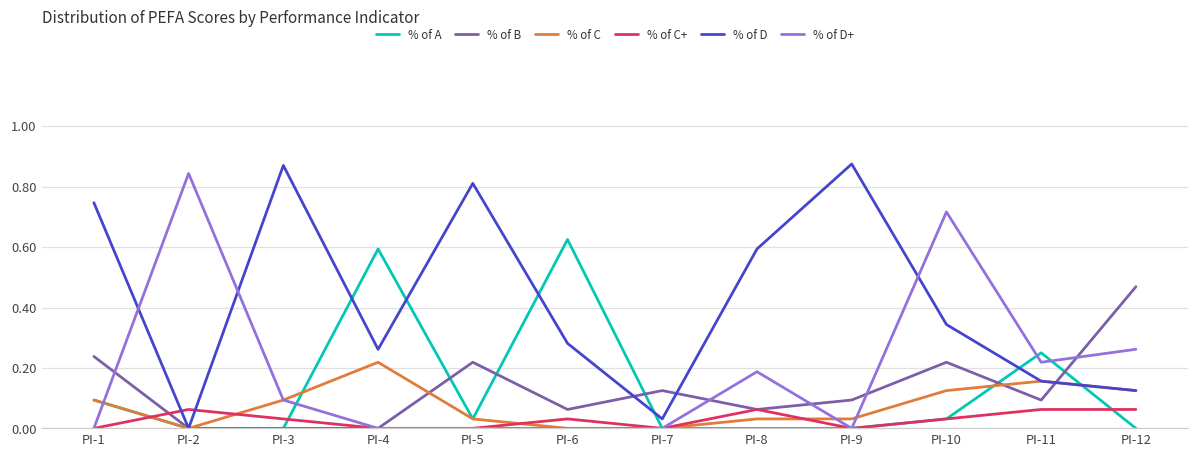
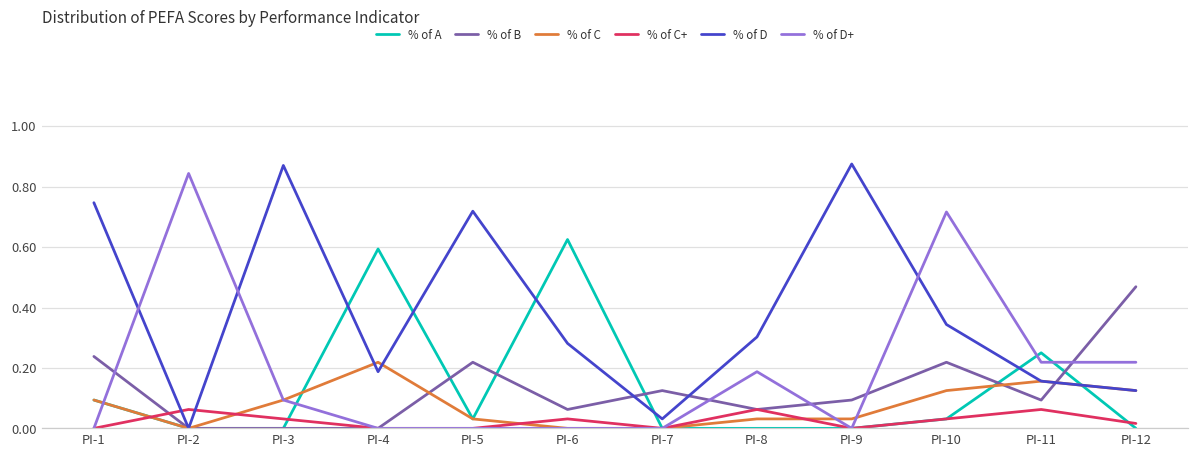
% of D, PI-4: 0.26 -> 0.19
% of D, PI-5: 0.81 -> 0.72
% of D, PI-8: 0.59 -> 0.30
% of C+, PI-12: 0.06 -> 0.02
% of D+, PI-12: 0.26 -> 0.22
